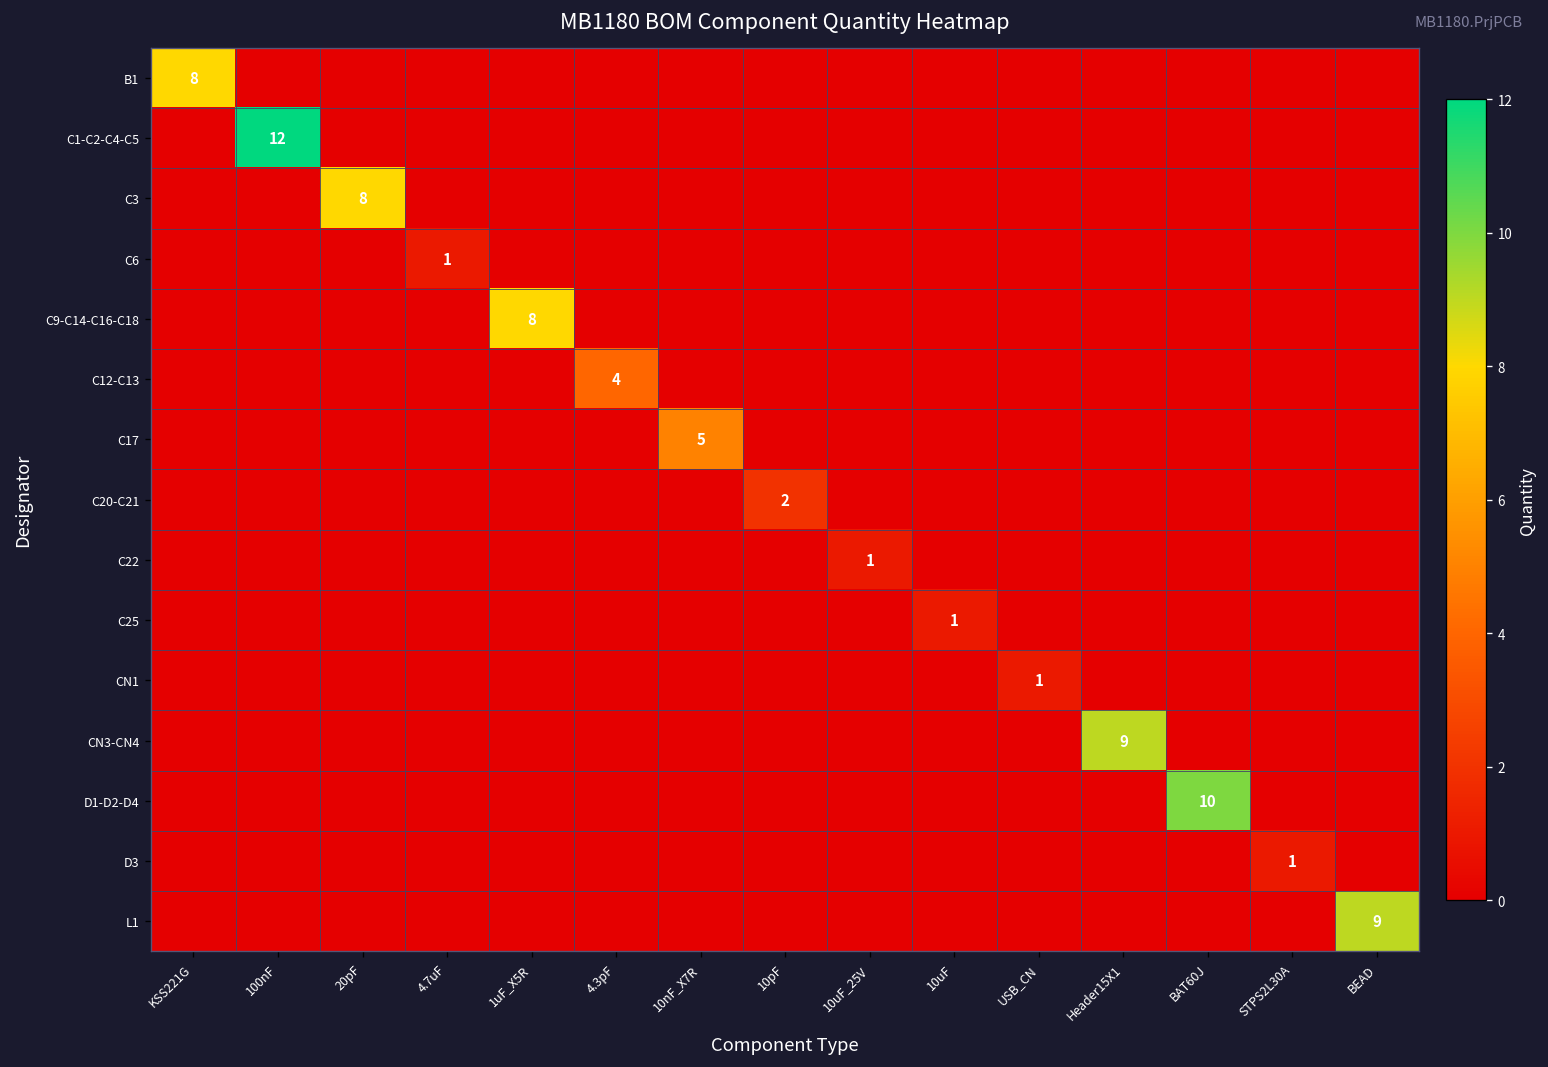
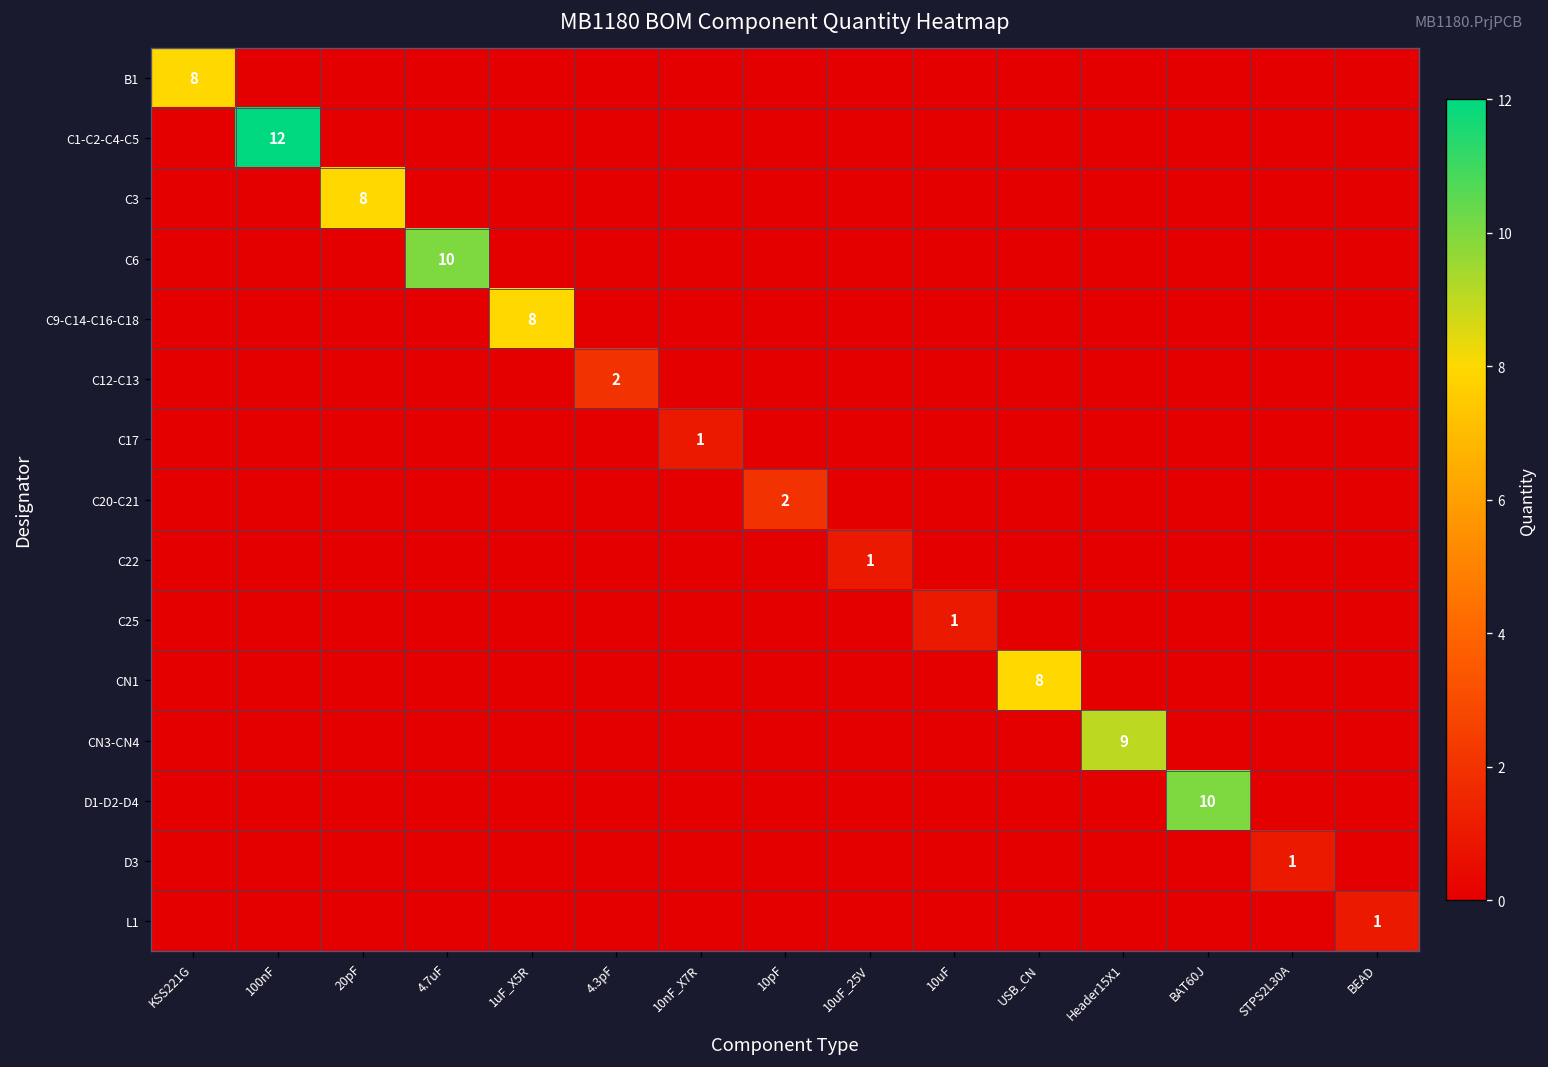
C6, 4.7uF: 1 -> 10
C12-C13, 4.3pF: 4 -> 2
C17, 10nF_X7R: 5 -> 1
CN1, USB_CN: 1 -> 8
L1, BEAD: 9 -> 1
